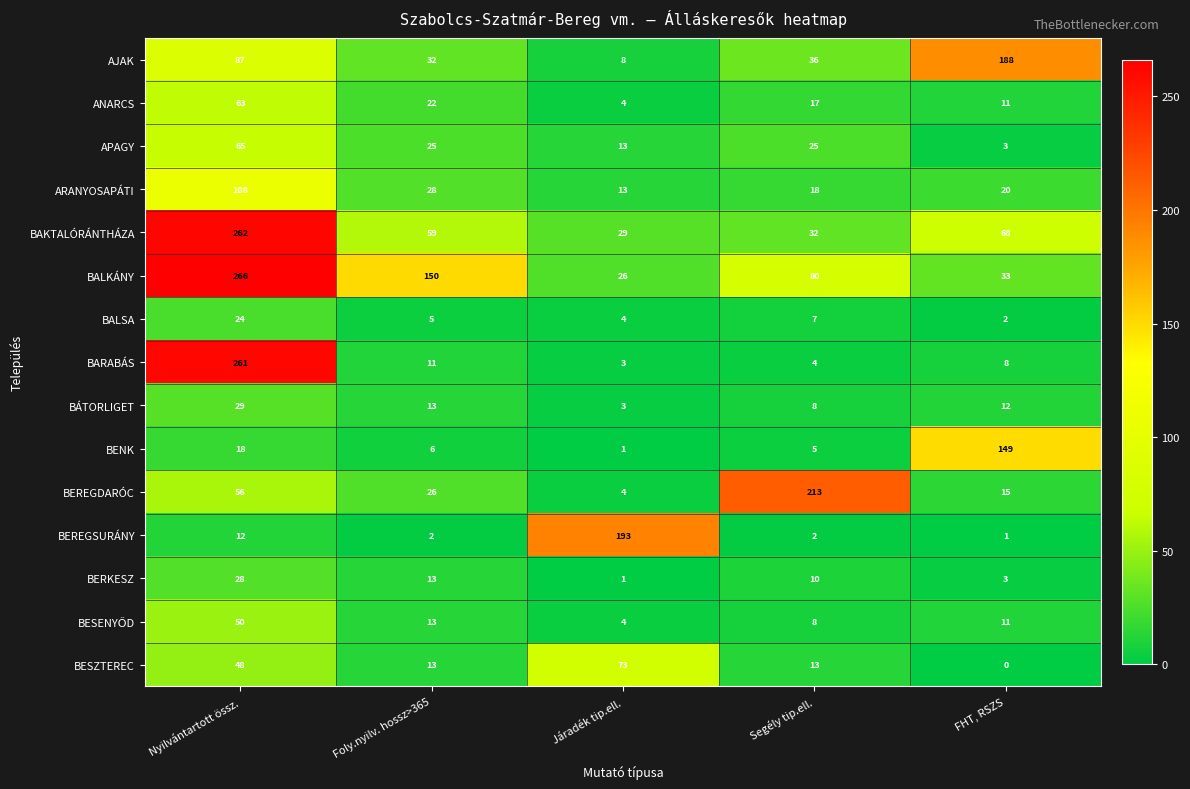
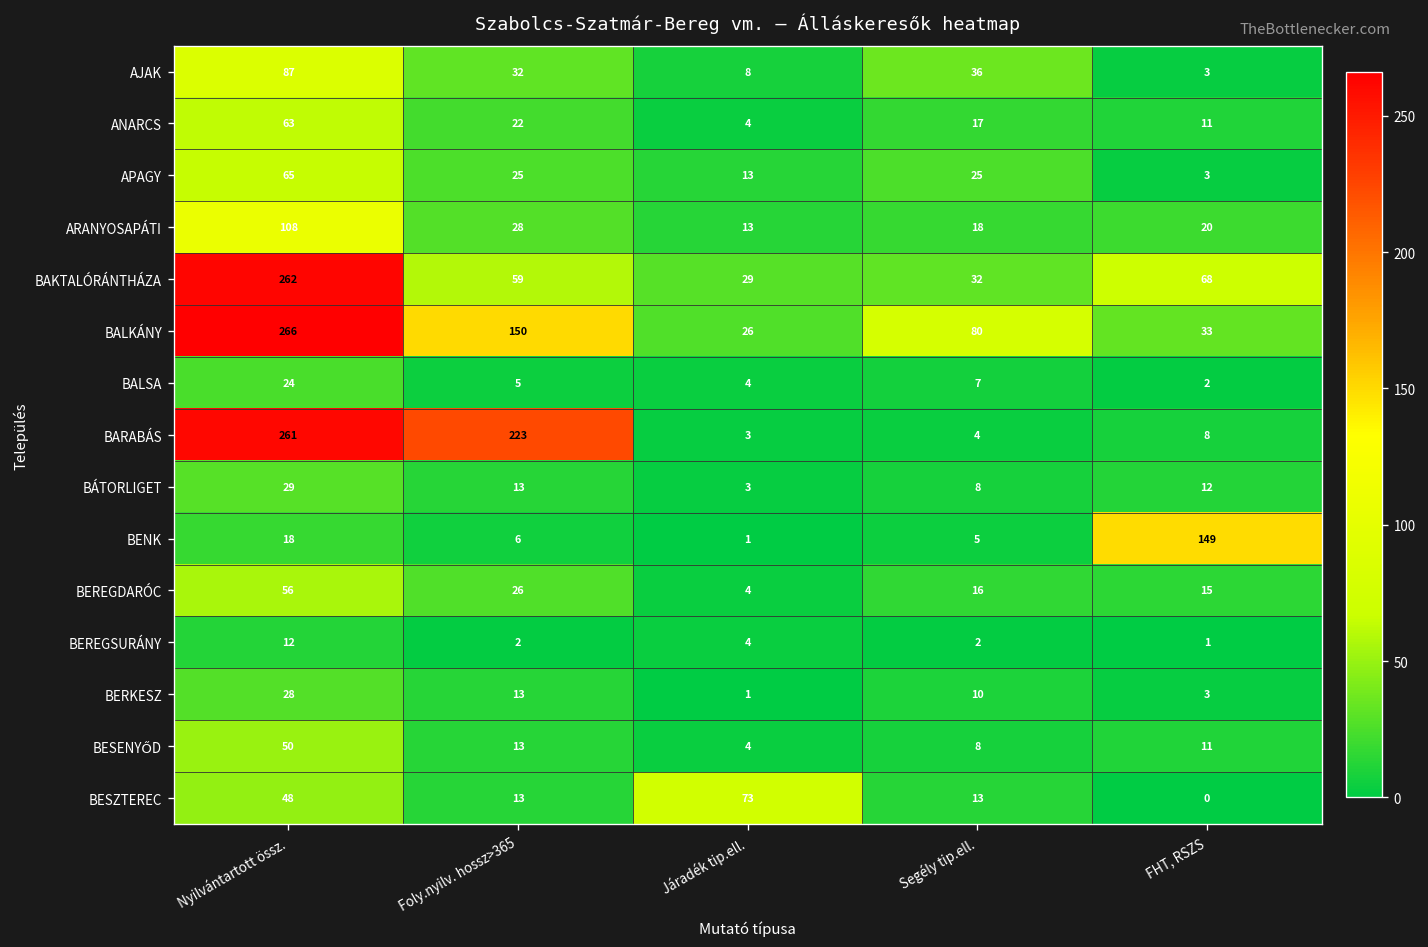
AJAK, FHT, RSZS: 188 -> 3
BARABÁS, Foly.nyilv. hossz>365: 11 -> 223
BEREGDARÓC, Segély tip.ell.: 213 -> 16
BEREGSURÁNY, Járadék tip.ell.: 193 -> 4
